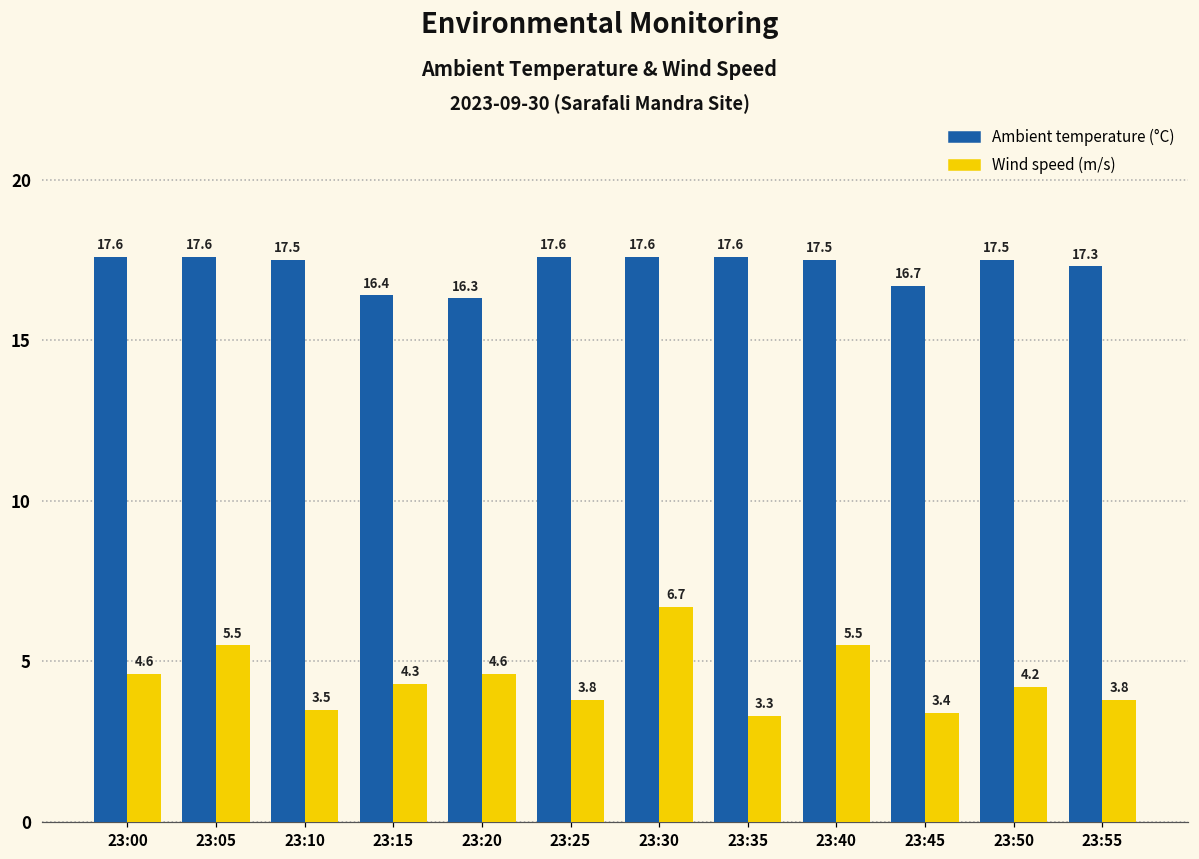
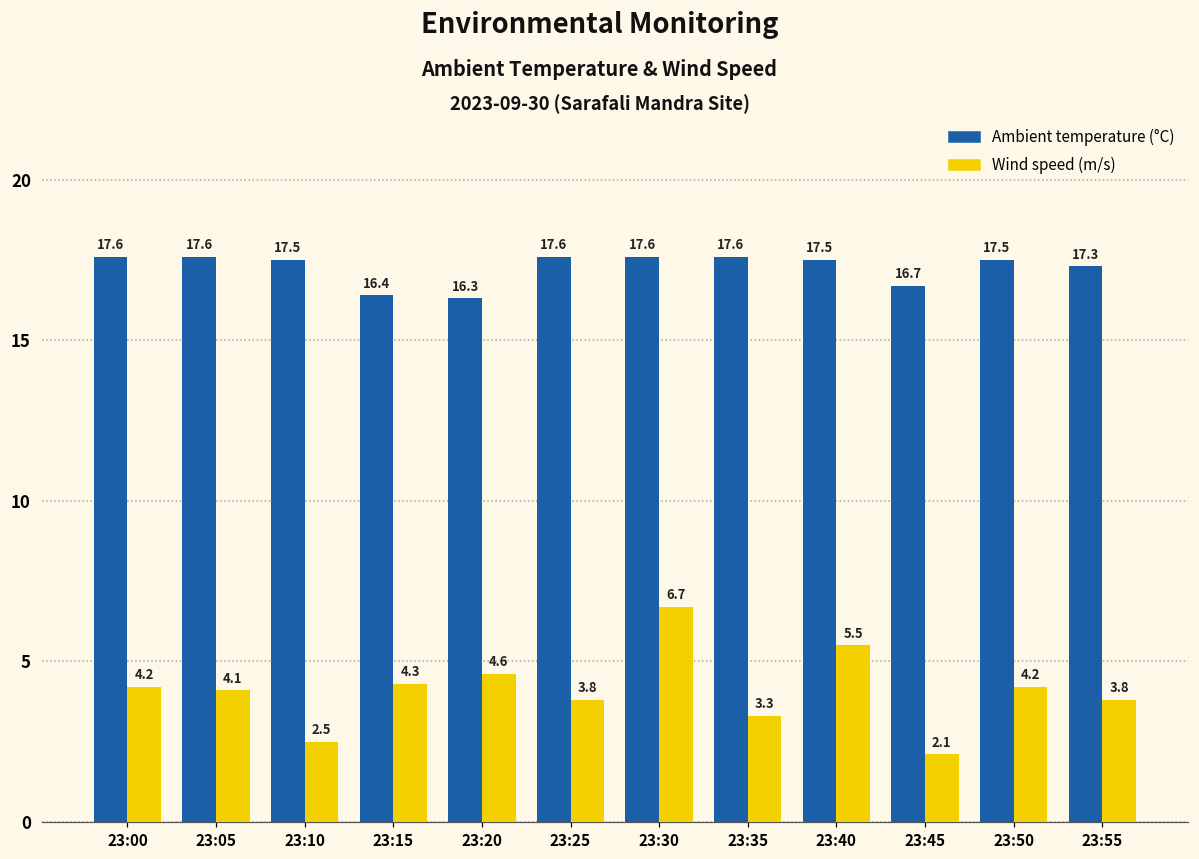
Wind speed (m/s), 23:00: 4.6 -> 4.2
Wind speed (m/s), 23:05: 5.5 -> 4.1
Wind speed (m/s), 23:10: 3.5 -> 2.5
Wind speed (m/s), 23:45: 3.4 -> 2.1
